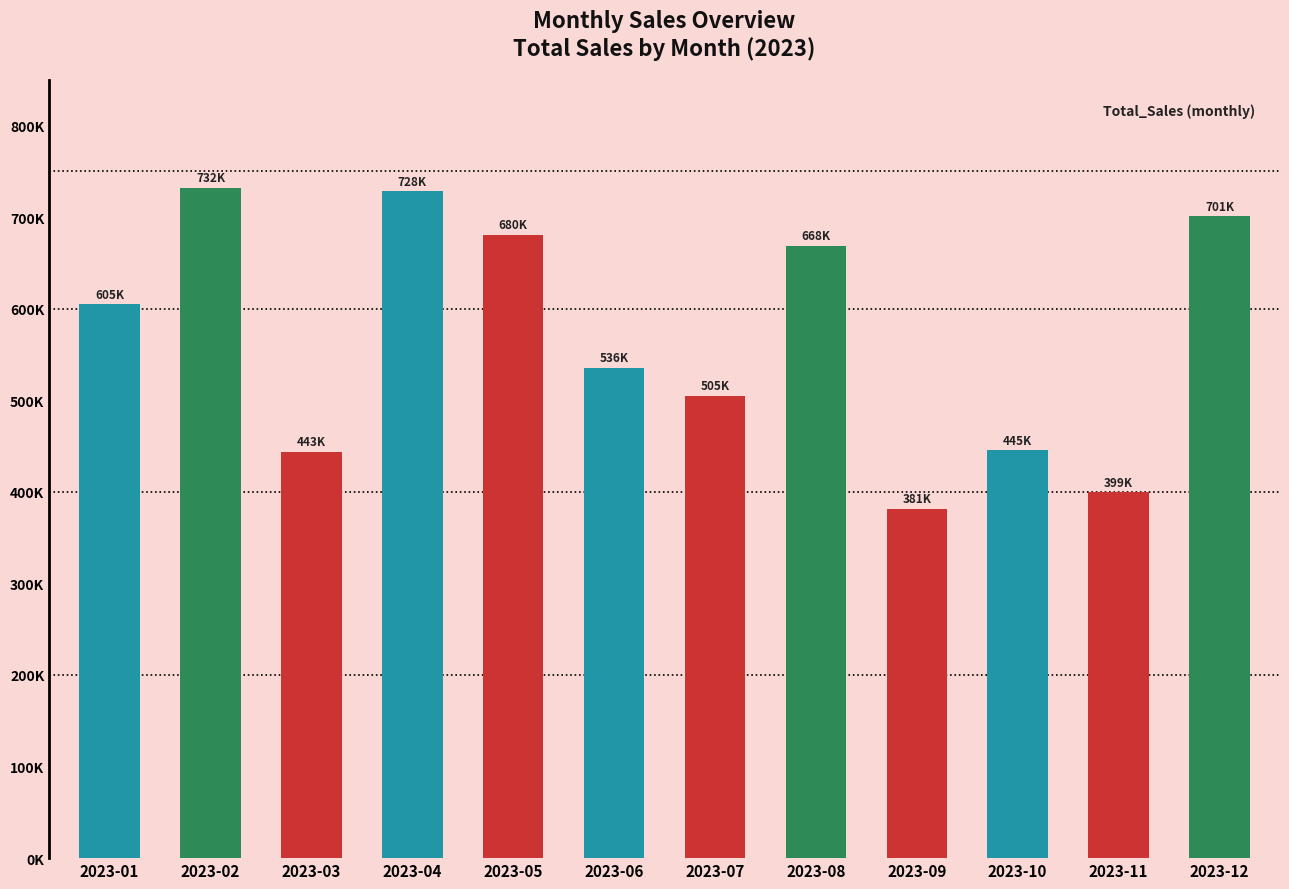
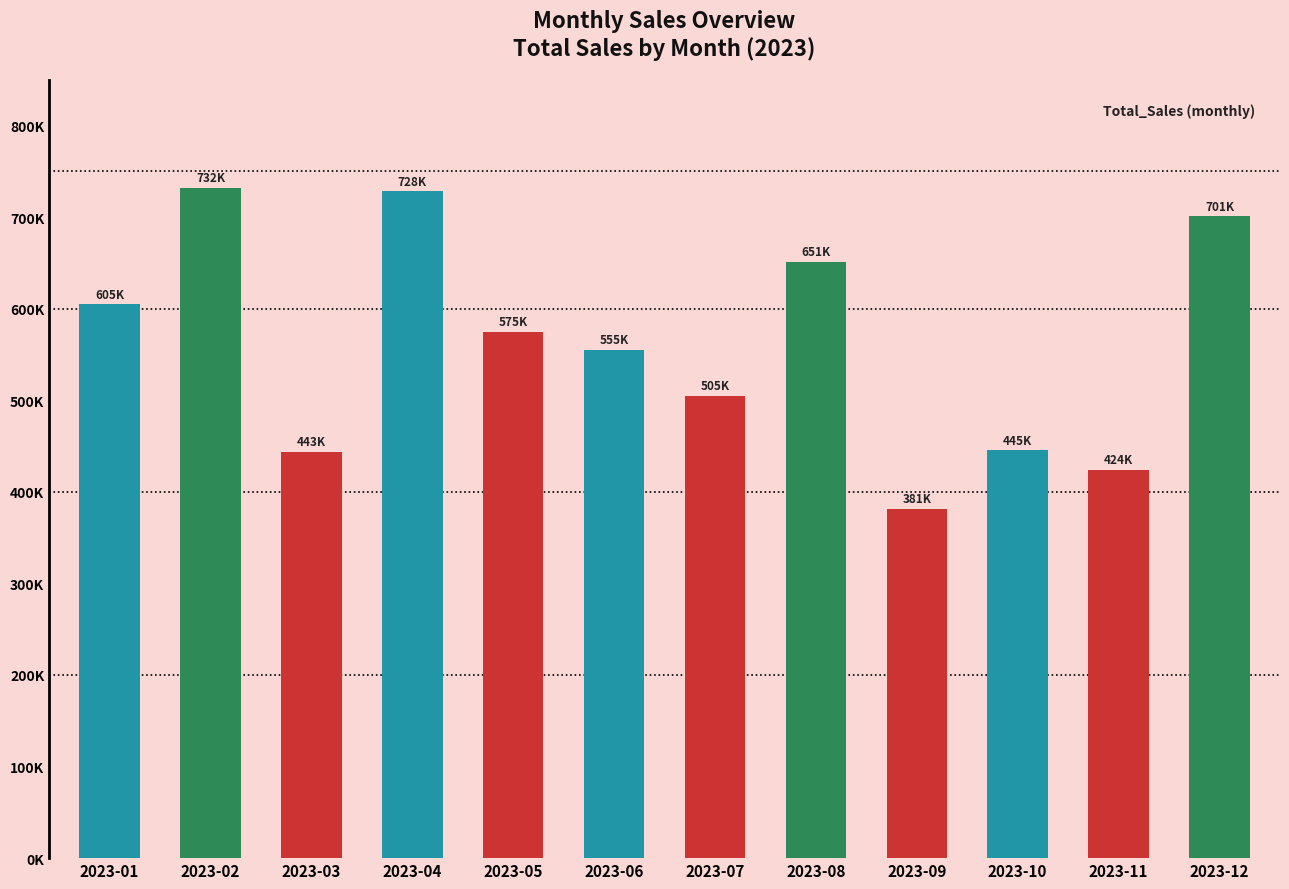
2023-05: 680K -> 575K
2023-06: 536K -> 555K
2023-08: 668K -> 651K
2023-11: 399K -> 424K
